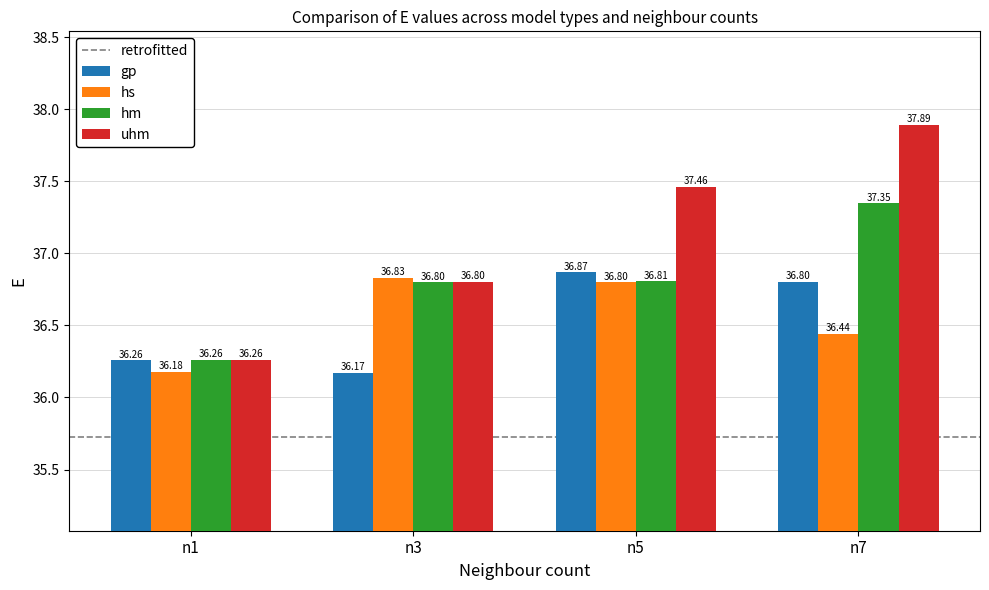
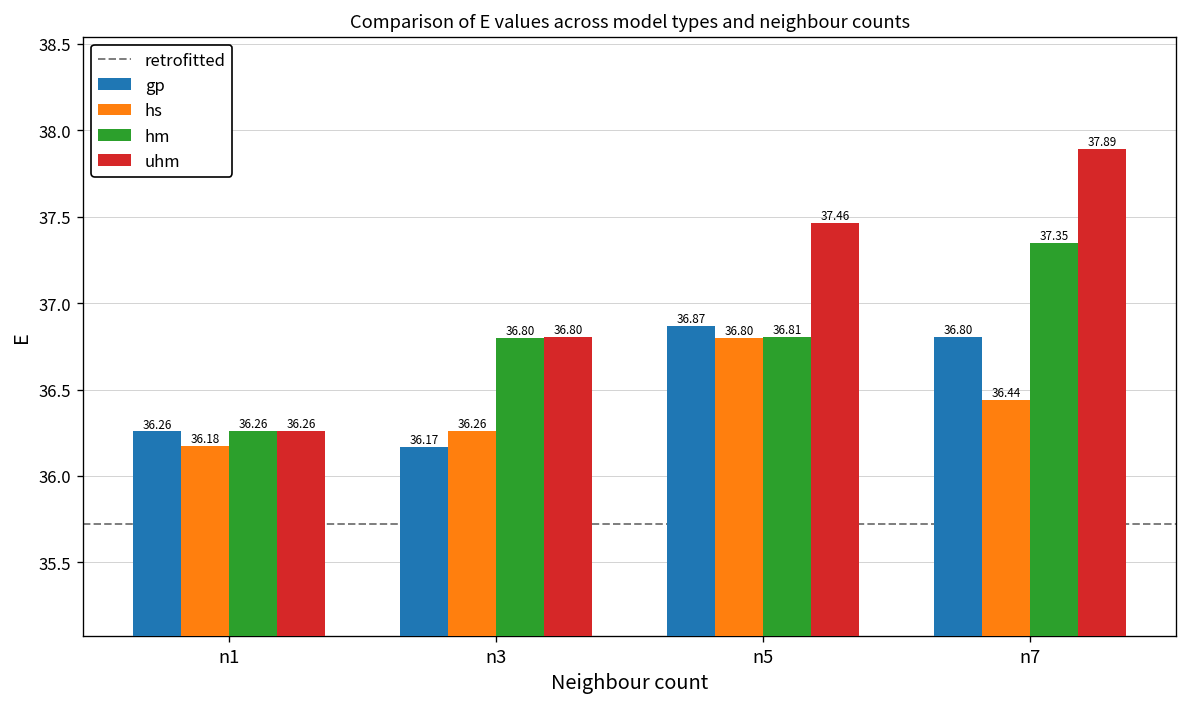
hs, n3: 36.83 -> 36.26
